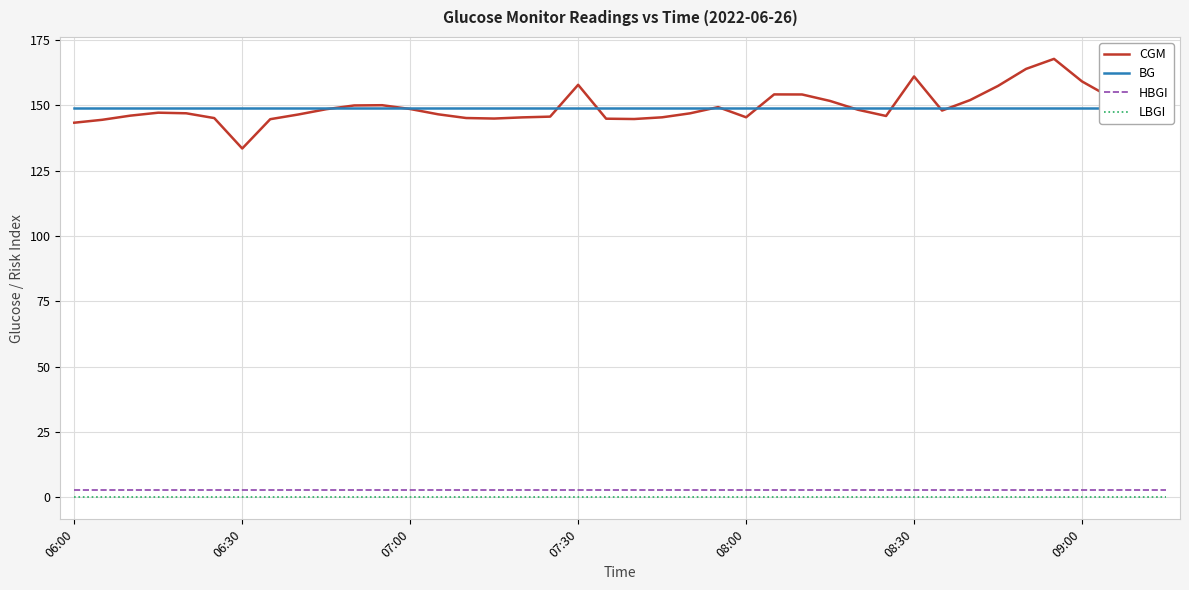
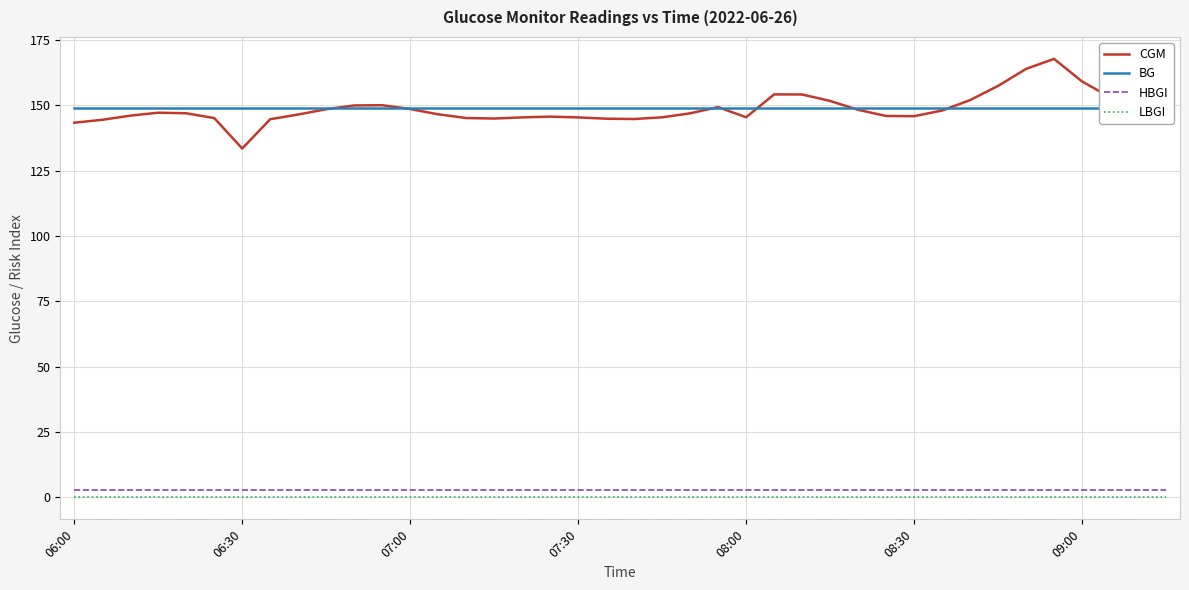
CGM, 07:30: 158 -> 145
CGM, 08:30: 161 -> 146
